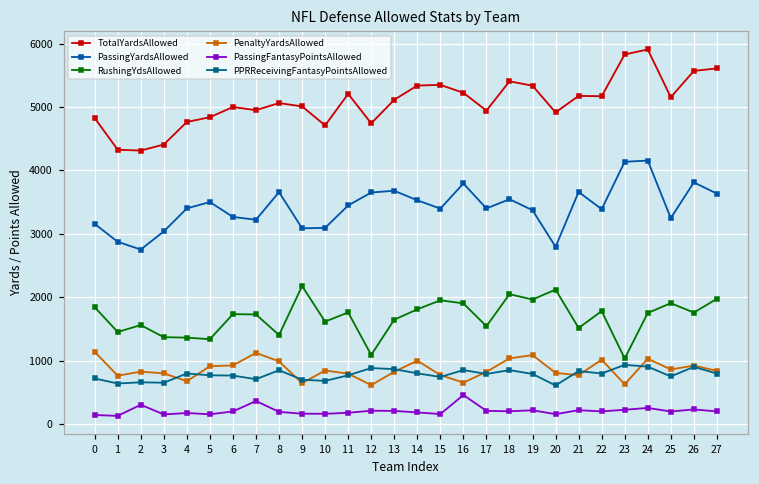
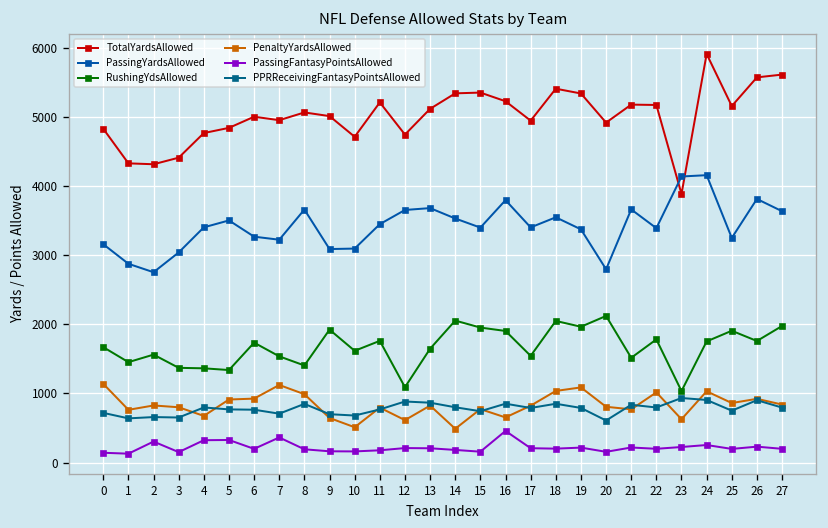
RushingYdsAllowed, 0: 1800 -> 1700
PassingFantasyPointsAllowed, 4: 200 -> 300
PassingFantasyPointsAllowed, 5: 200 -> 300
RushingYdsAllowed, 7: 1700 -> 1500
RushingYdsAllowed, 9: 2200 -> 1900
PenaltyYardsAllowed, 10: 800 -> 500
RushingYdsAllowed, 14: 1800 -> 2100
PenaltyYardsAllowed, 14: 1000 -> 500
TotalYardsAllowed, 23: 5800 -> 3900
